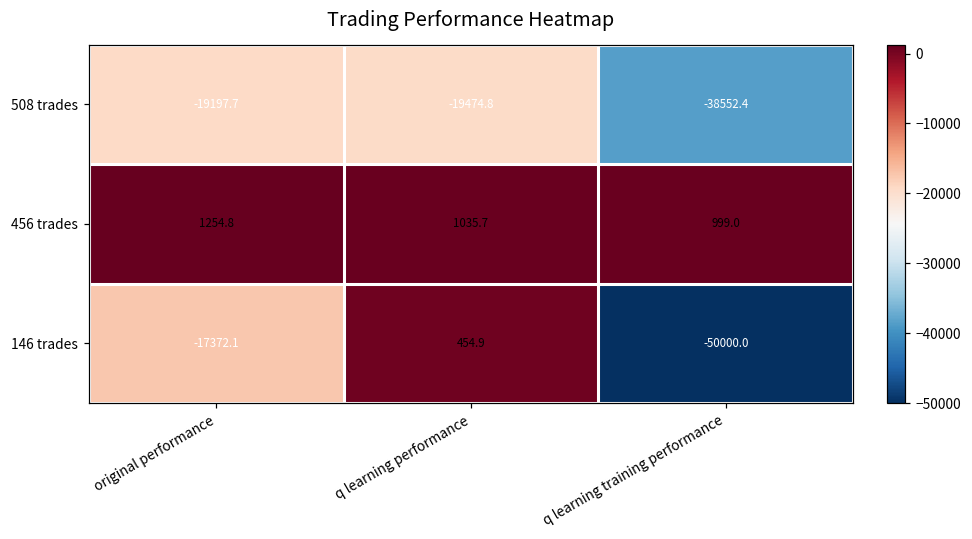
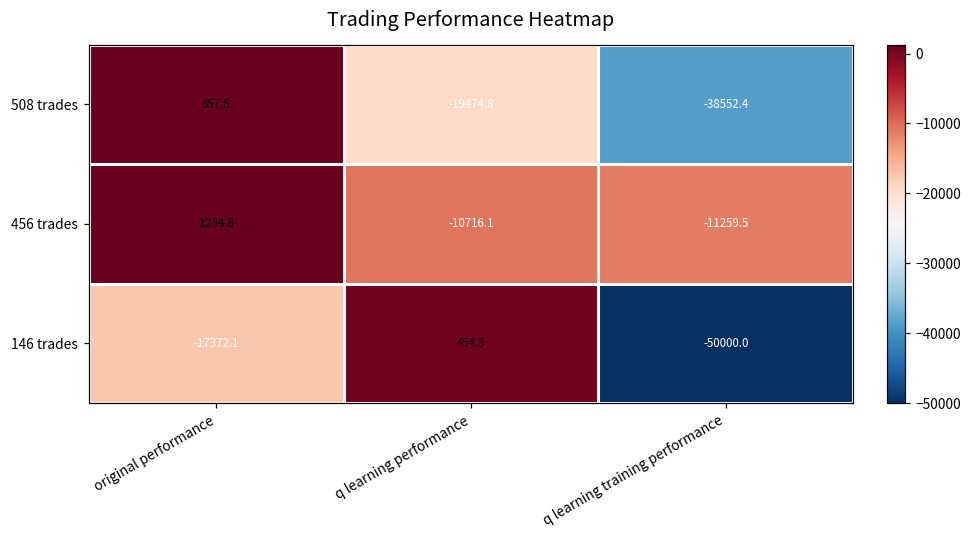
508 trades, original performance: -19197.7 -> 857.5
456 trades, q learning performance: 1035.7 -> -10716.1
456 trades, q learning training performance: 999.0 -> -11259.5
